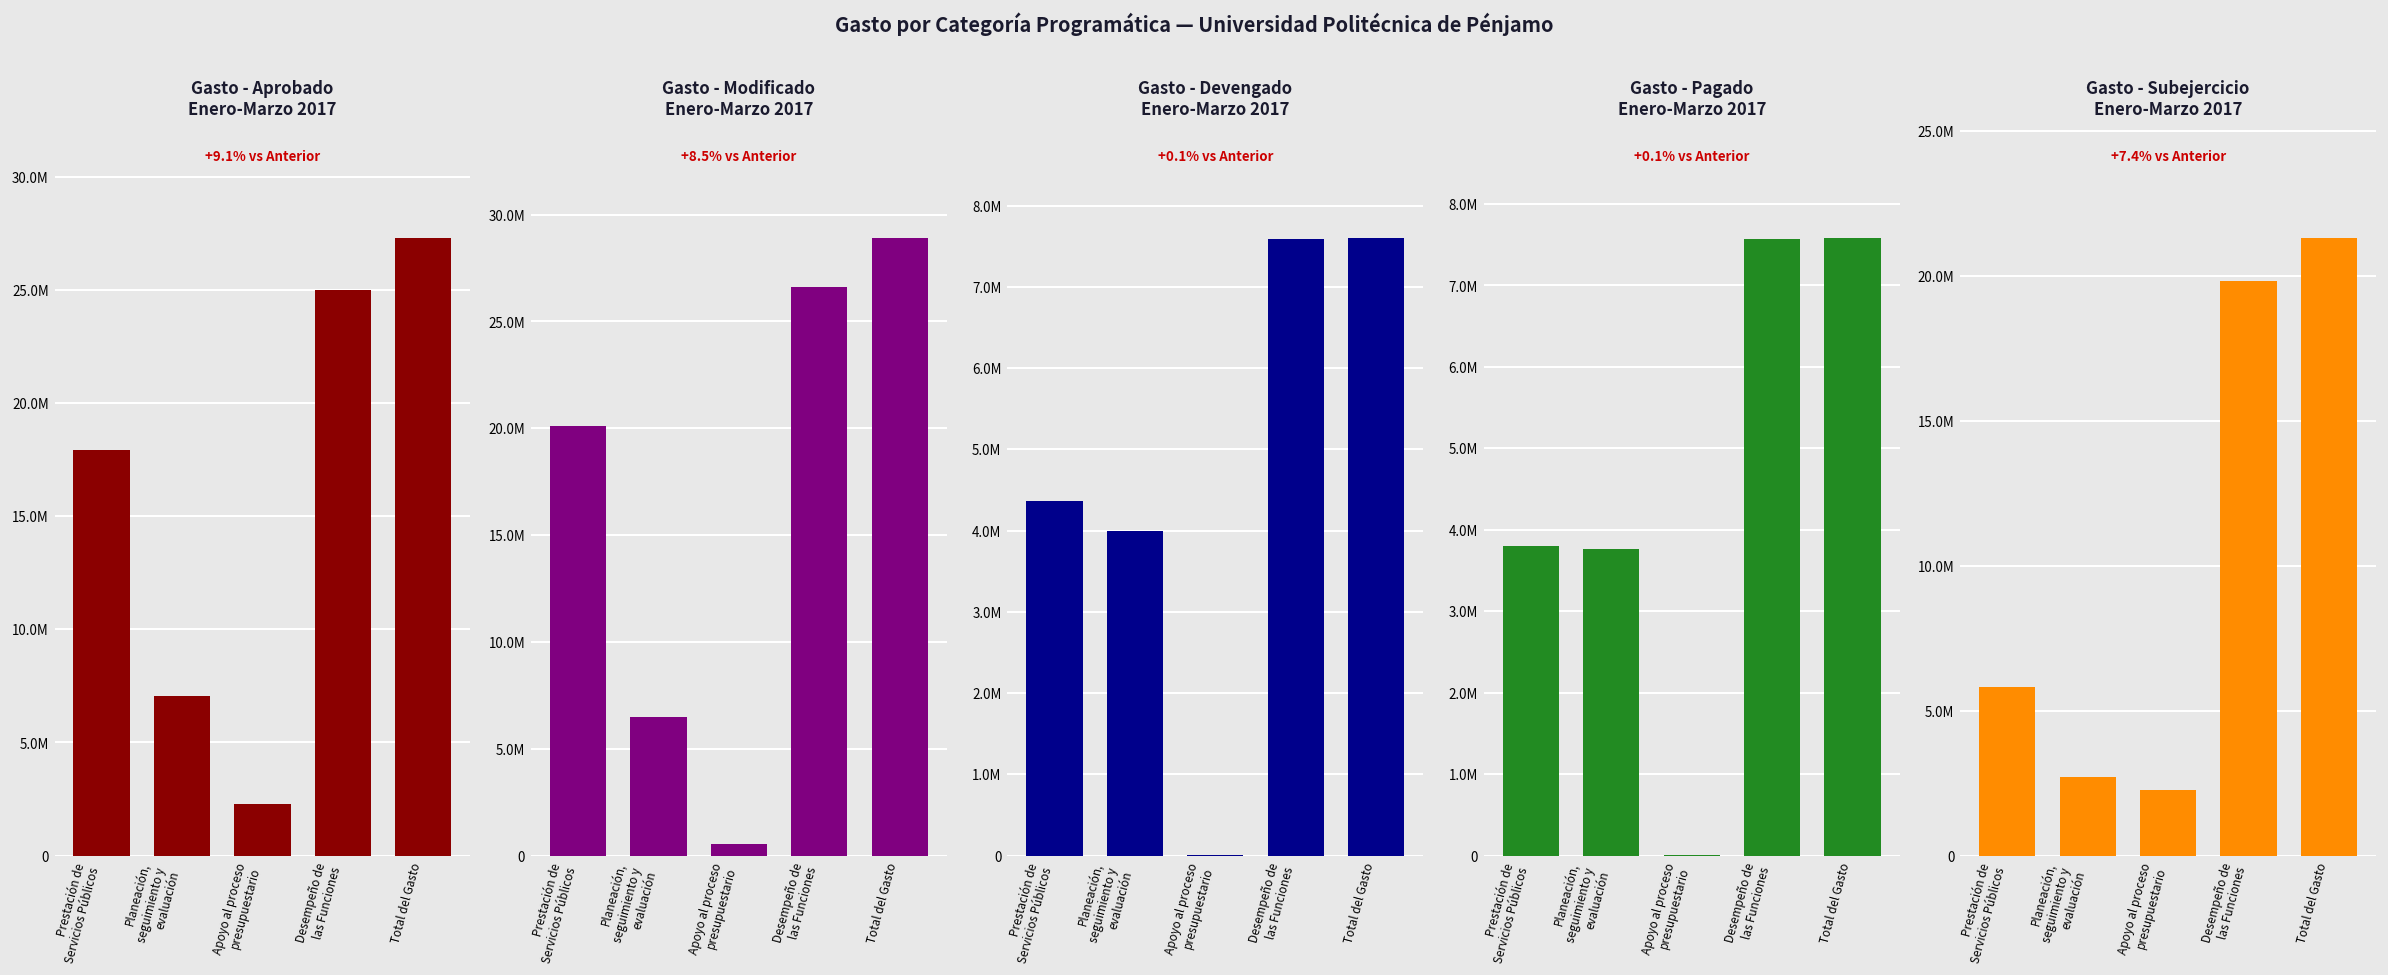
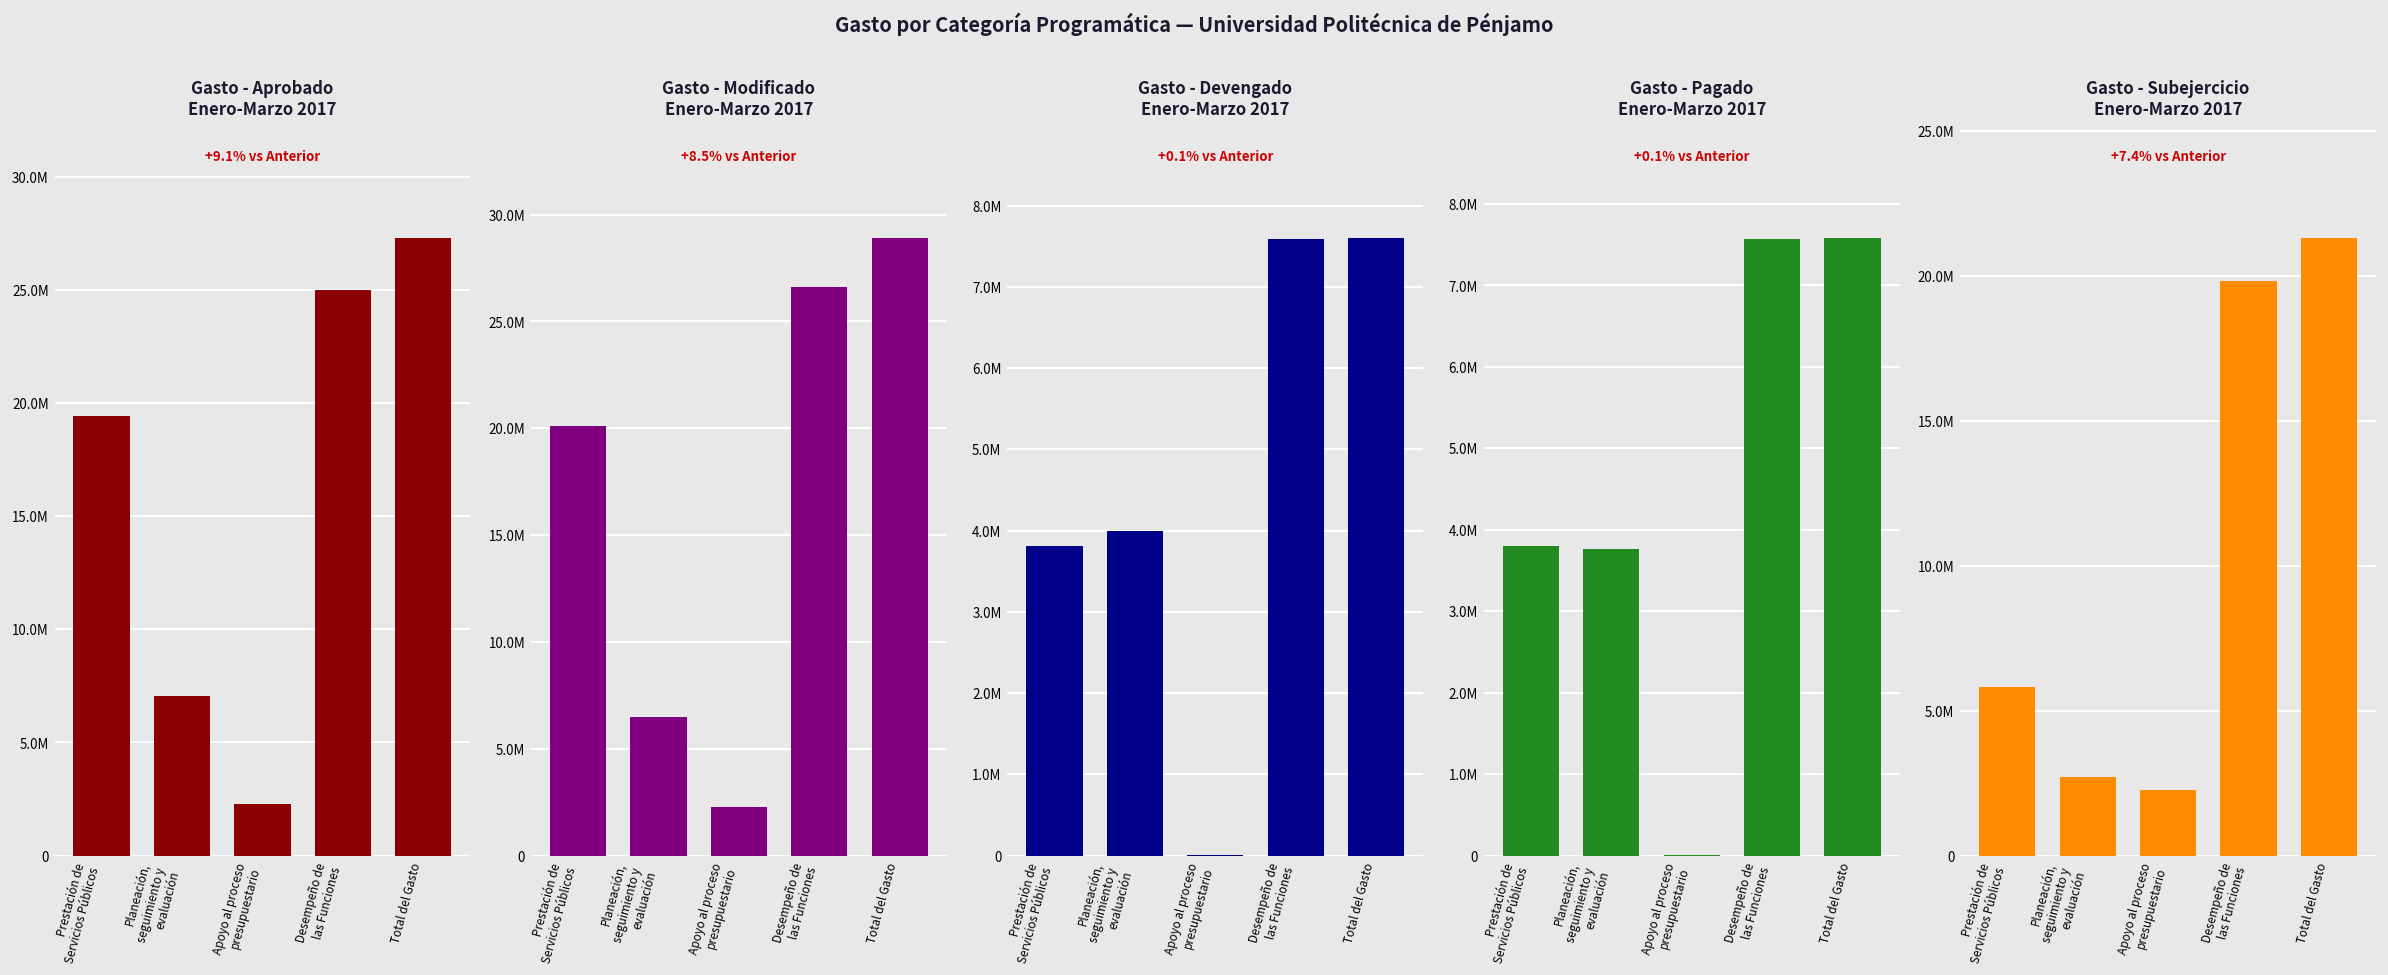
Gasto - Aprobado Enero-Marzo 2017, Prestación de Servicios Públicos: 17900000 -> 19400000
Gasto - Modificado Enero-Marzo 2017, Apoyo al proceso presupuestario: 600000 -> 2300000
Gasto - Devengado Enero-Marzo 2017, Prestación de Servicios Públicos: 4400000 -> 3800000
